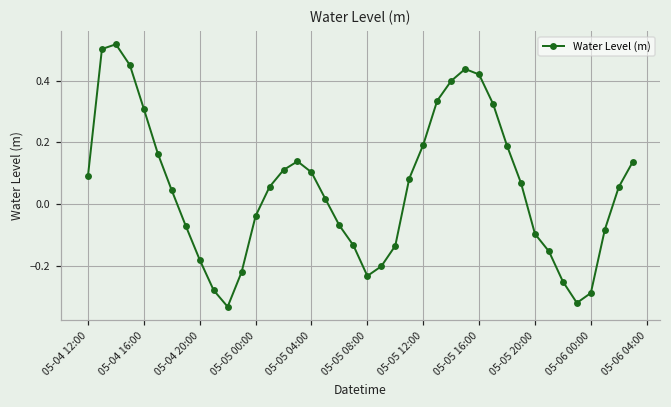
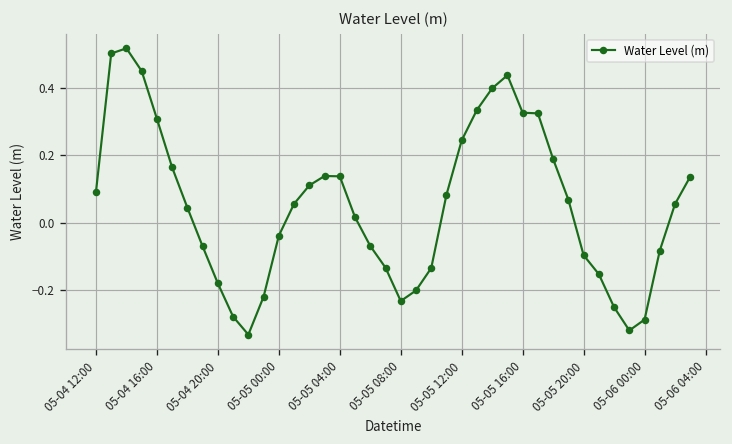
05-05 04:00: 0.10 -> 0.14
05-05 12:00: 0.19 -> 0.24
05-05 16:00: 0.42 -> 0.33
